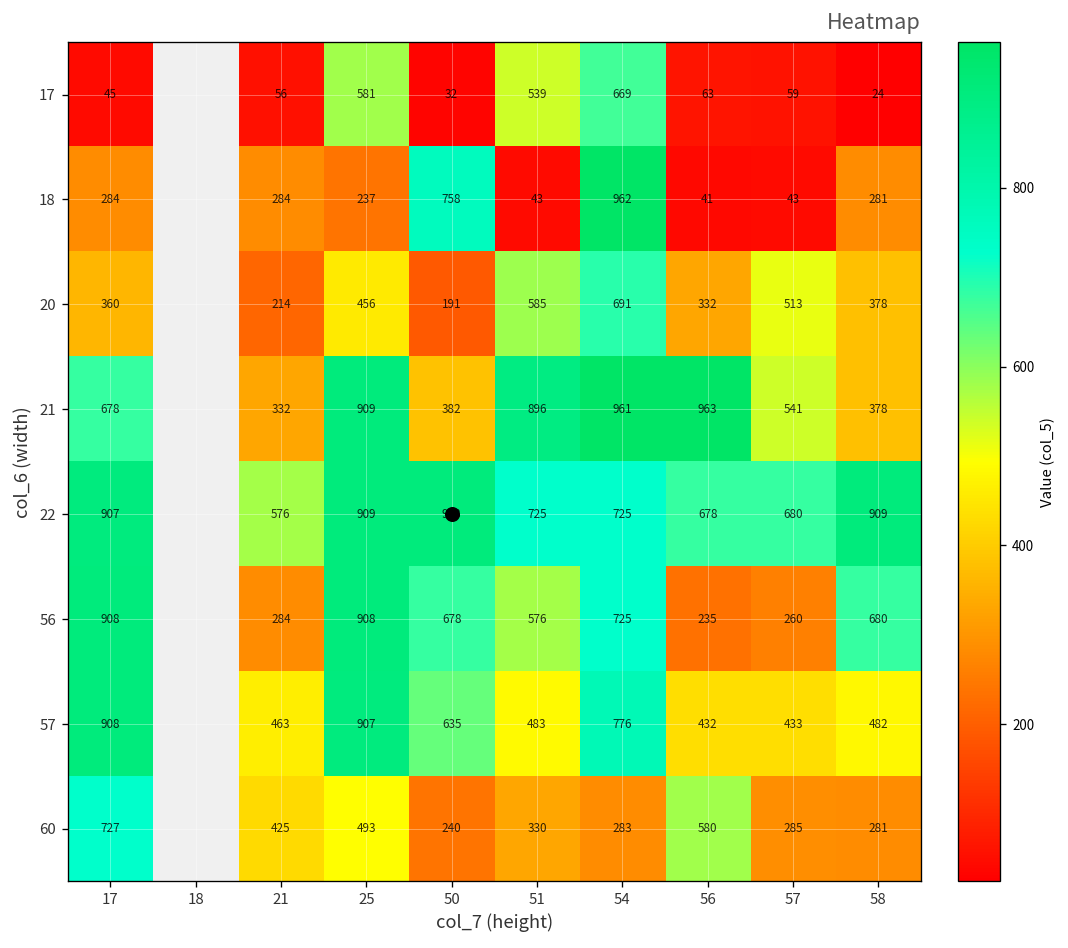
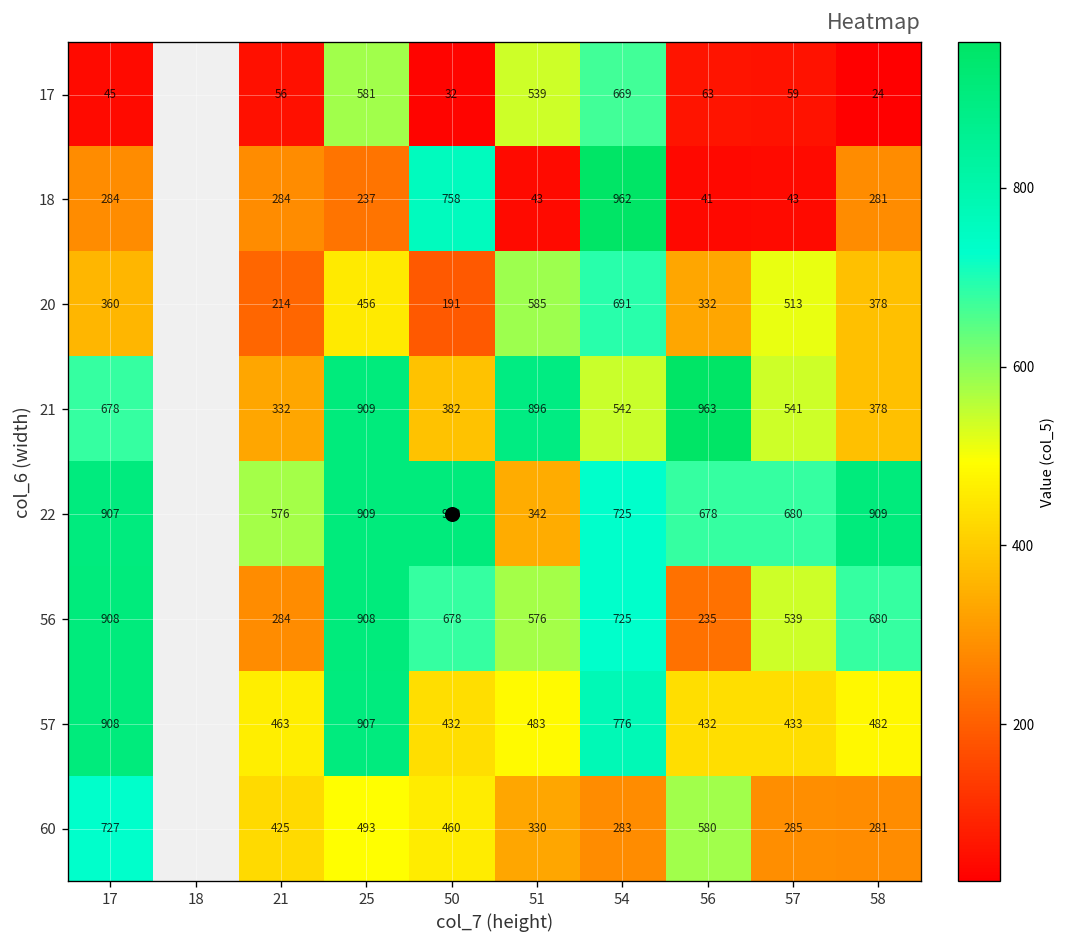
21, 54: 961 -> 542
22, 51: 725 -> 342
56, 57: 260 -> 539
57, 50: 635 -> 432
60, 50: 240 -> 460
